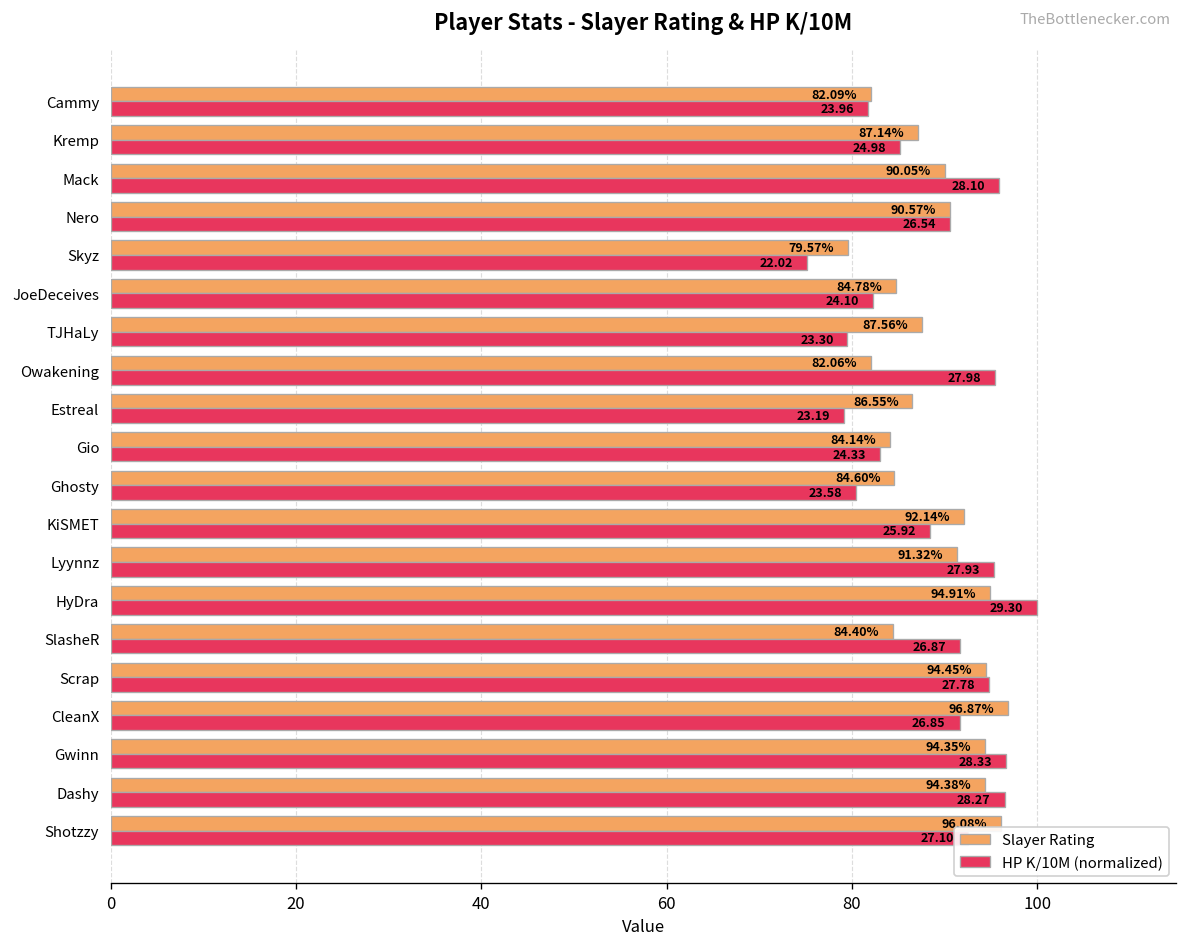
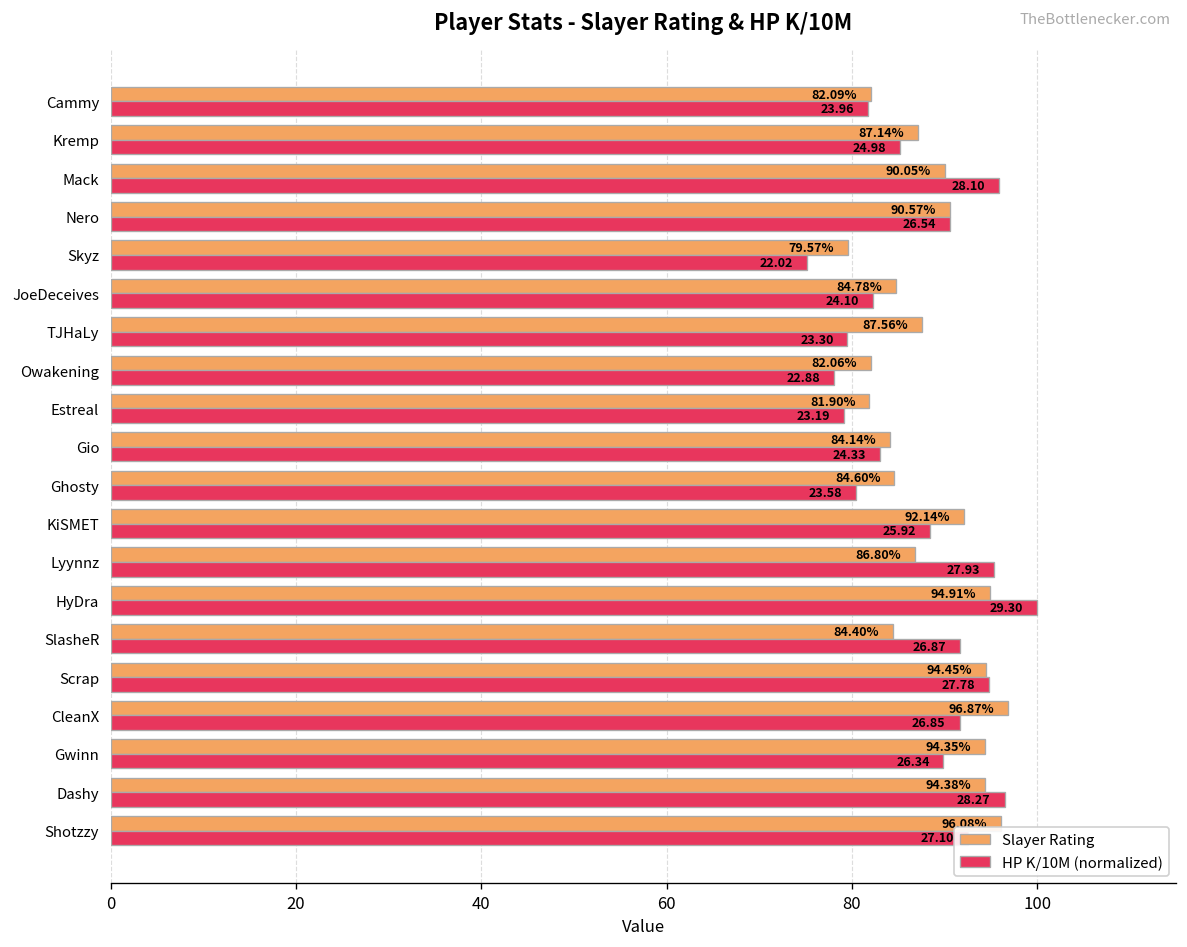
HP K/10M (normalized), Owakening: 27.98 -> 22.88
Slayer Rating, Estreal: 86.55% -> 81.90%
Slayer Rating, Lyynnz: 91.32% -> 86.80%
HP K/10M (normalized), Gwinn: 28.33 -> 26.34
